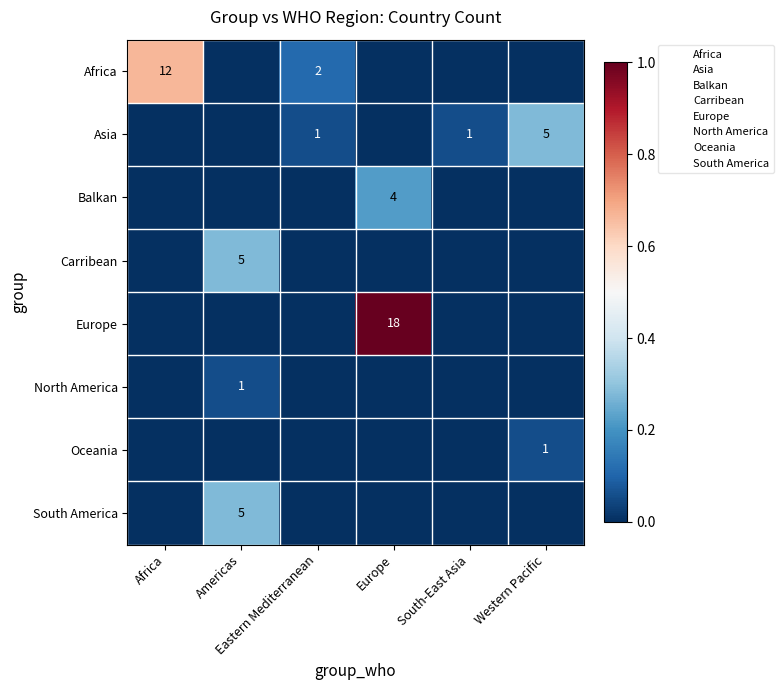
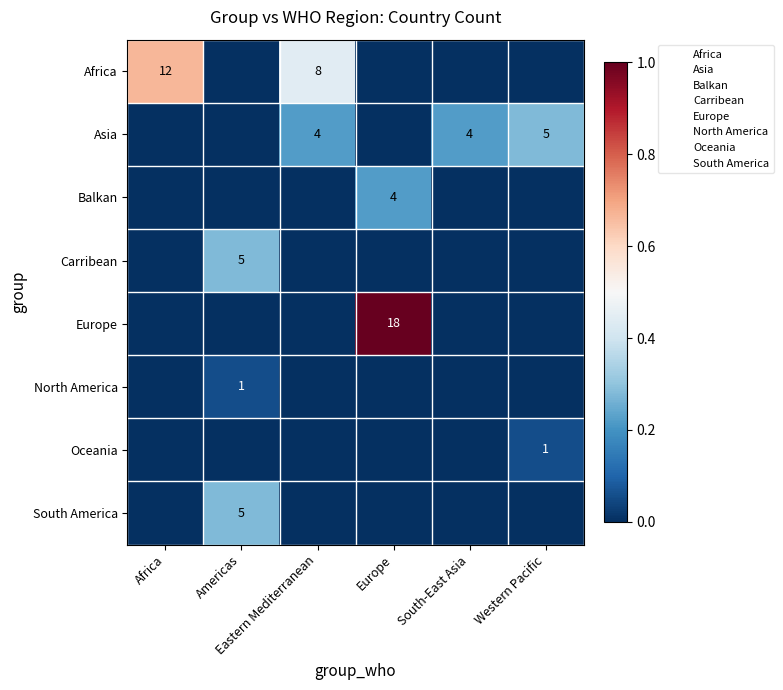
Africa, Eastern Mediterranean: 2 -> 8
Asia, Eastern Mediterranean: 1 -> 4
Asia, South-East Asia: 1 -> 4
